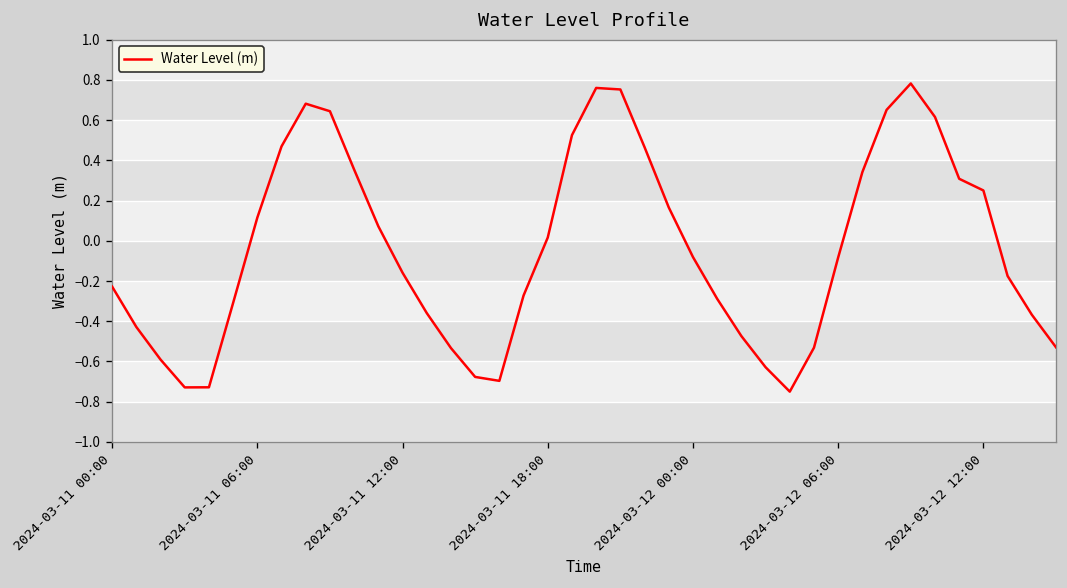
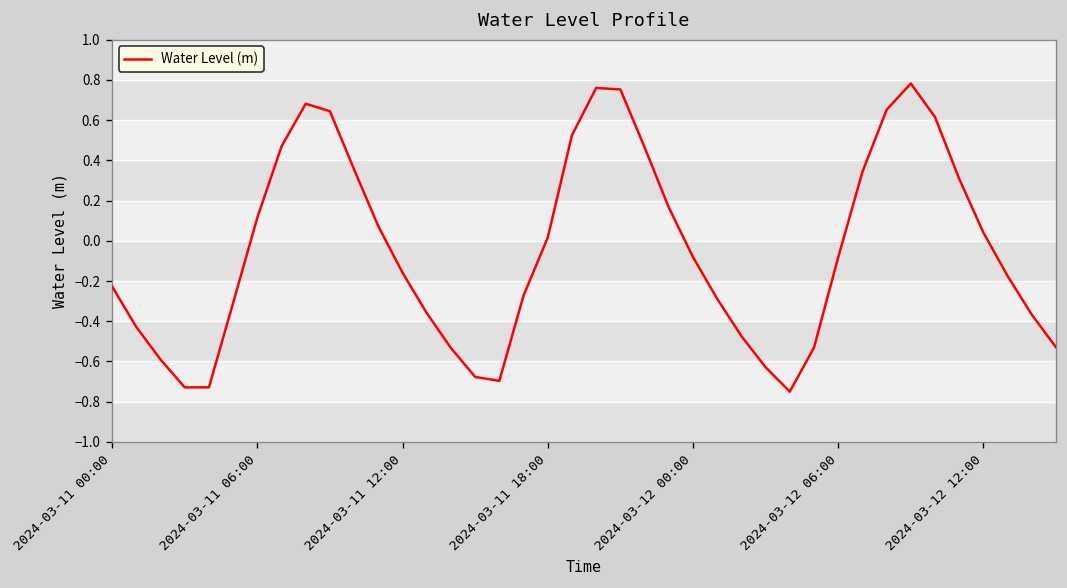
2024-03-12 12:00: 0.25 -> 0.04
